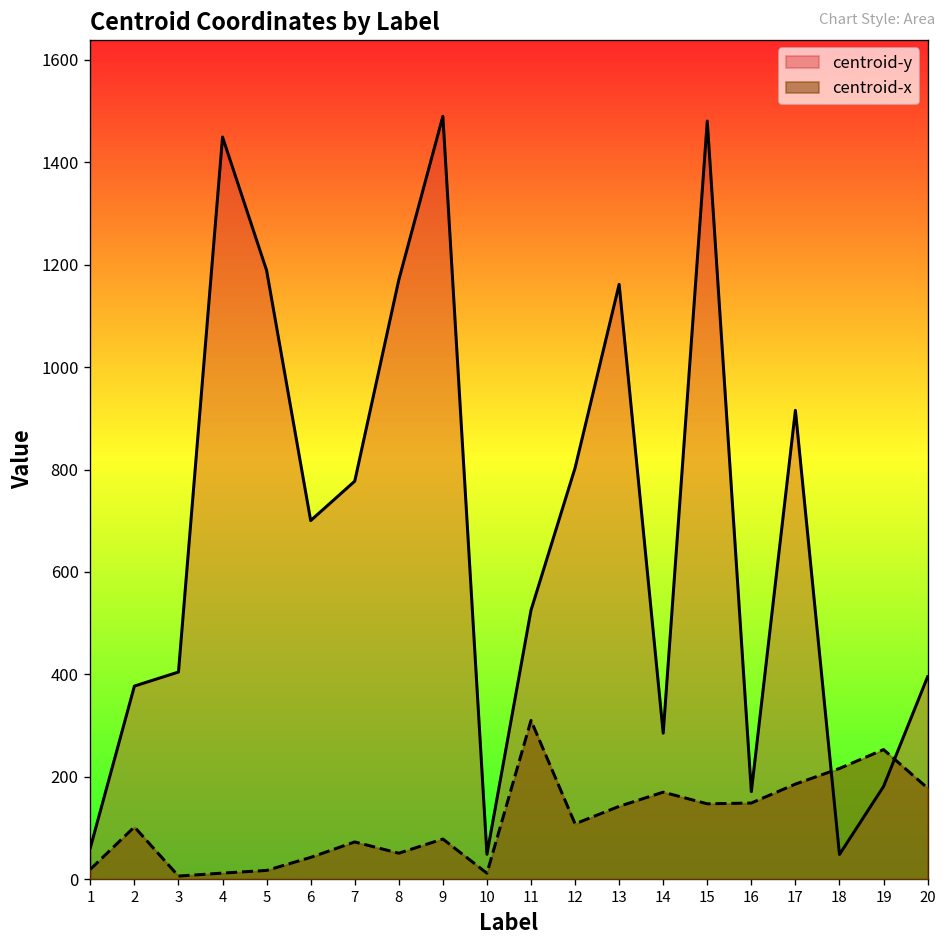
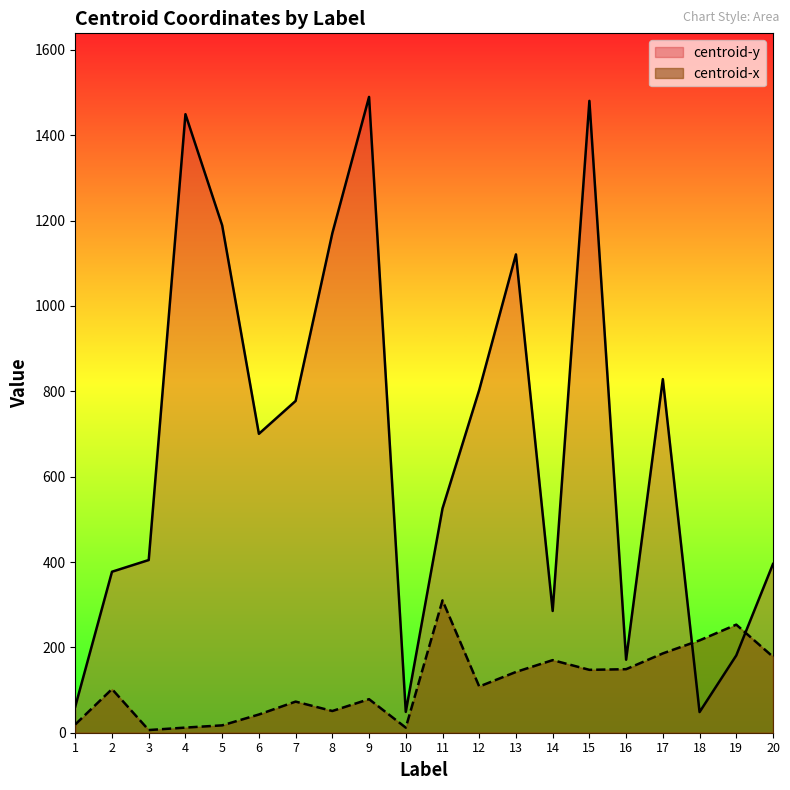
centroid-y, 13: 1160 -> 1120
centroid-y, 17: 920 -> 830
